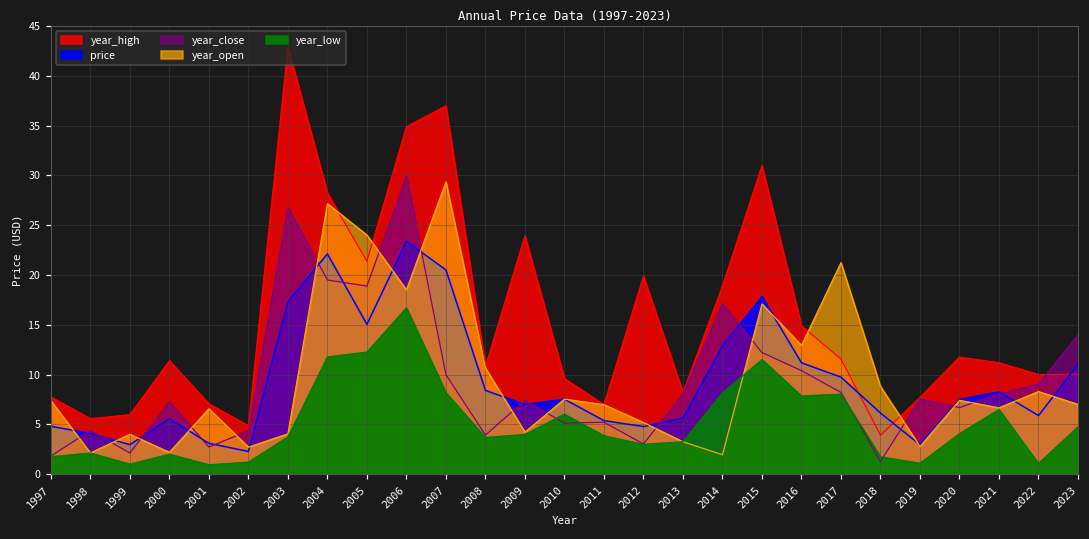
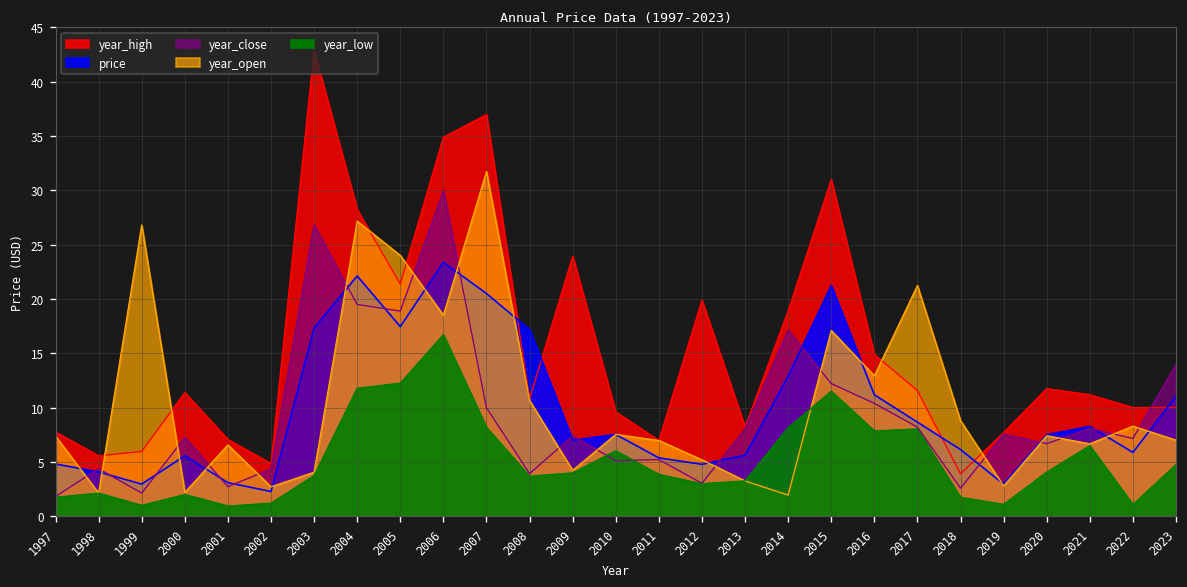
year_open, 1999: 4 -> 27
price, 2005: 15 -> 17
year_open, 2007: 29 -> 32
price, 2008: 8 -> 17
price, 2015: 18 -> 21
price, 2017: 10 -> 9
year_close, 2018: 1 -> 3
year_close, 2022: 9 -> 7
